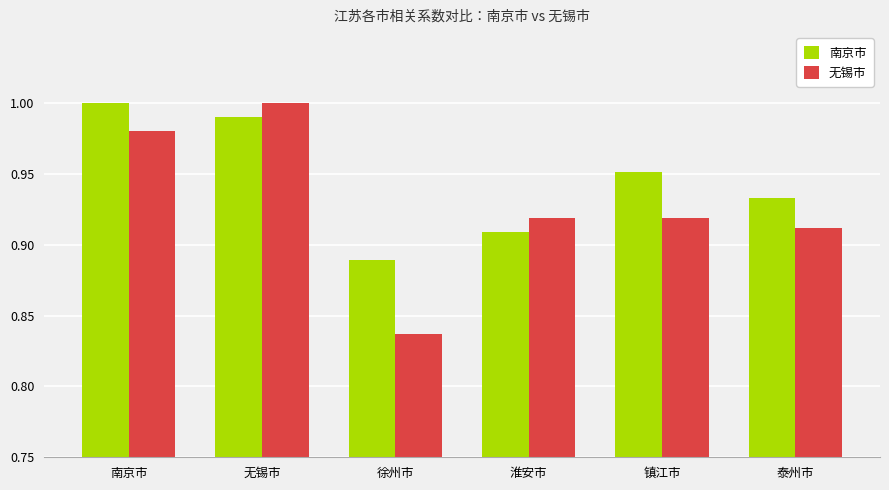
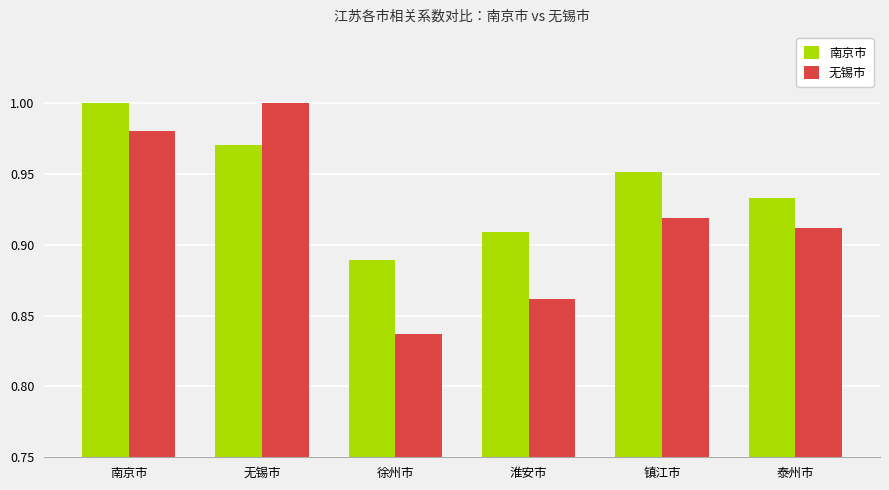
南京市, 无锡市: 0.99 -> 0.97
无锡市, 淮安市: 0.919 -> 0.862
